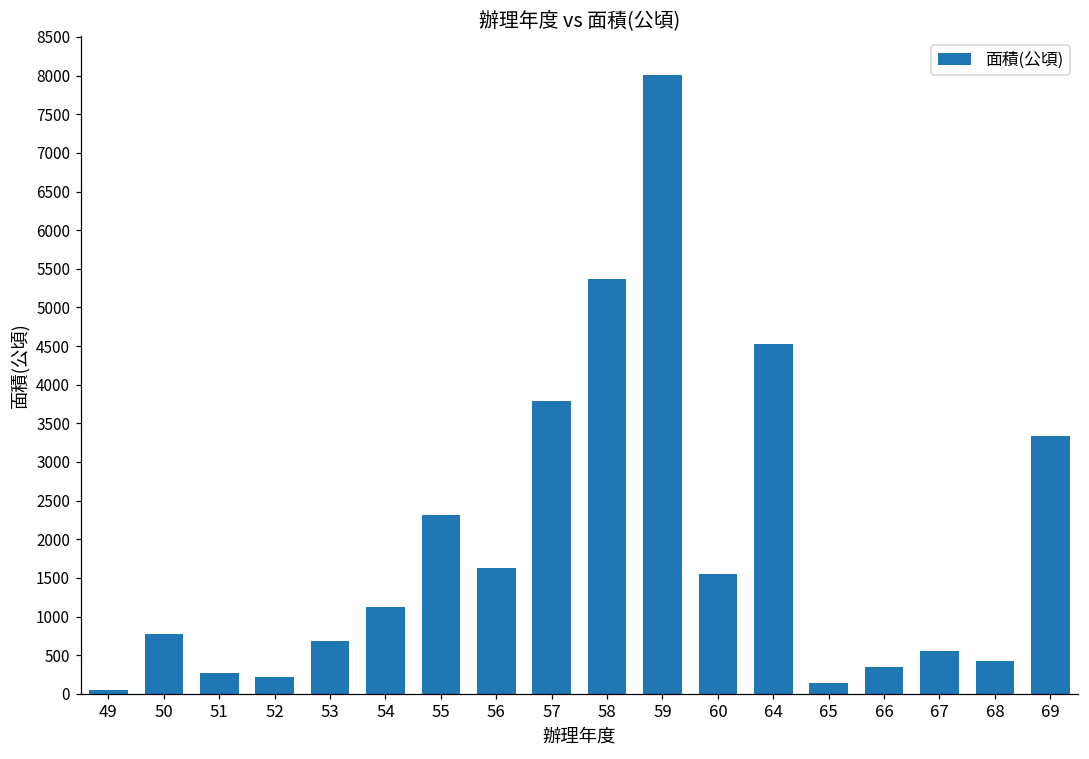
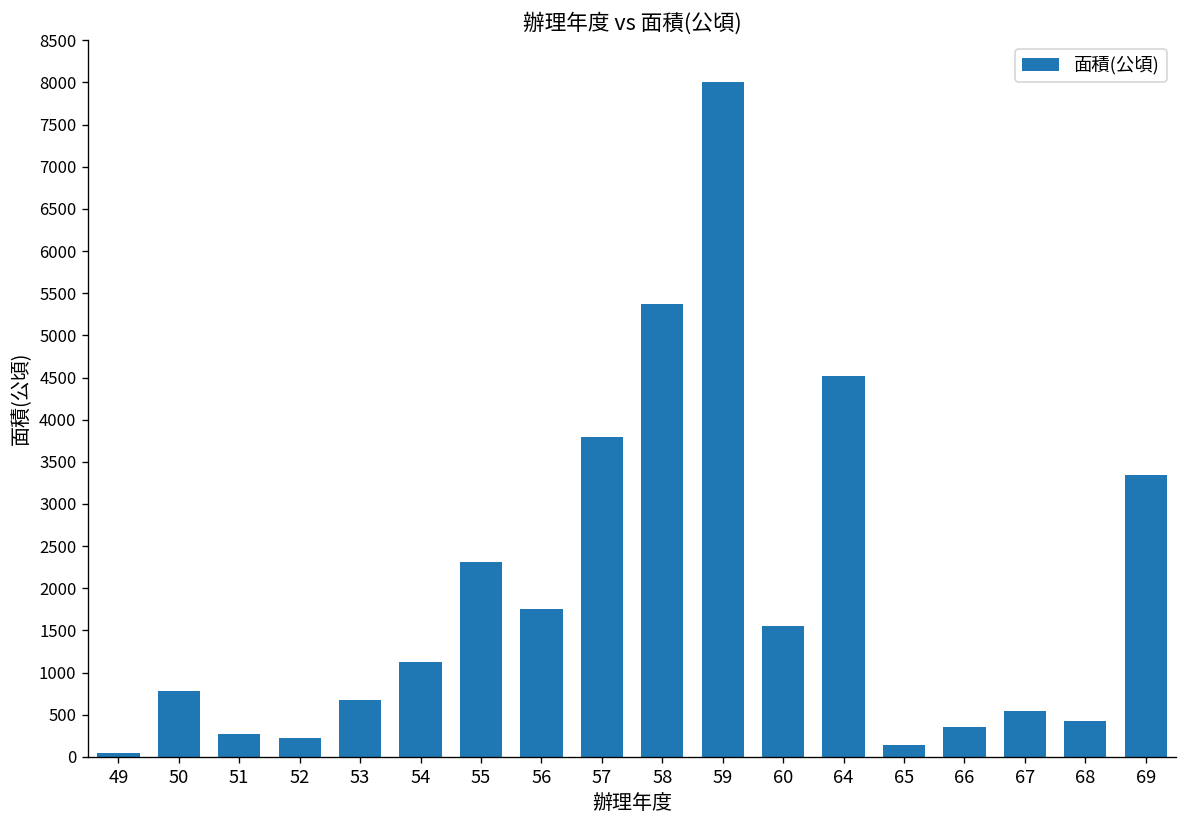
56: 1600 -> 1700
